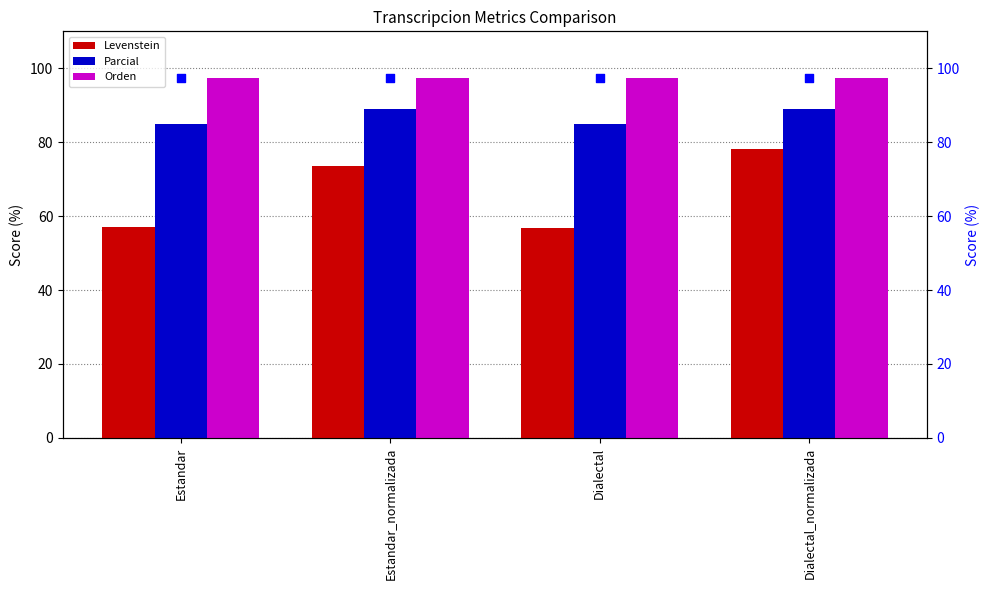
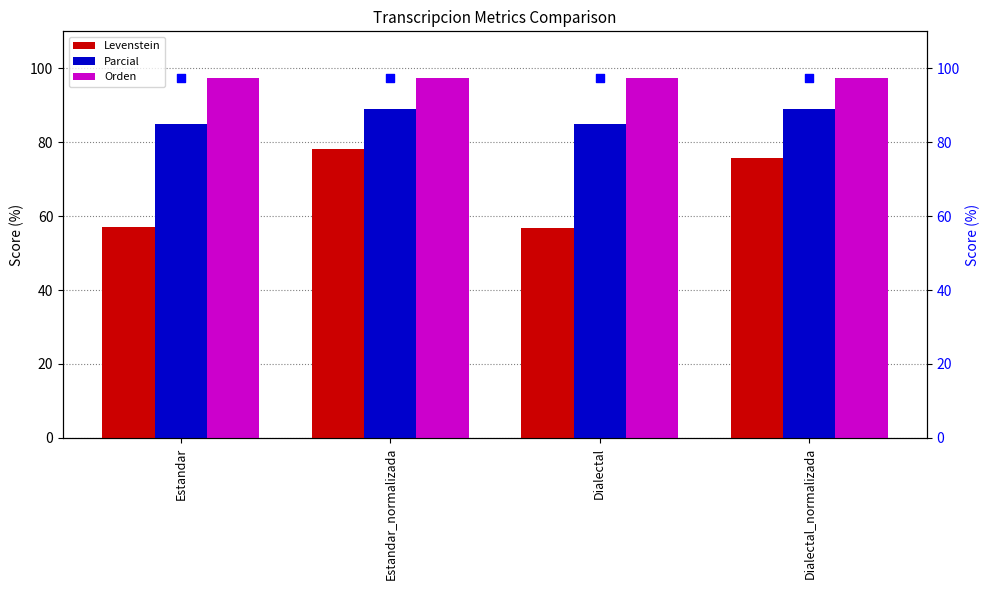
Levenstein, Estandar_normalizada: 73 -> 78
Levenstein, Dialectal_normalizada: 78 -> 76
